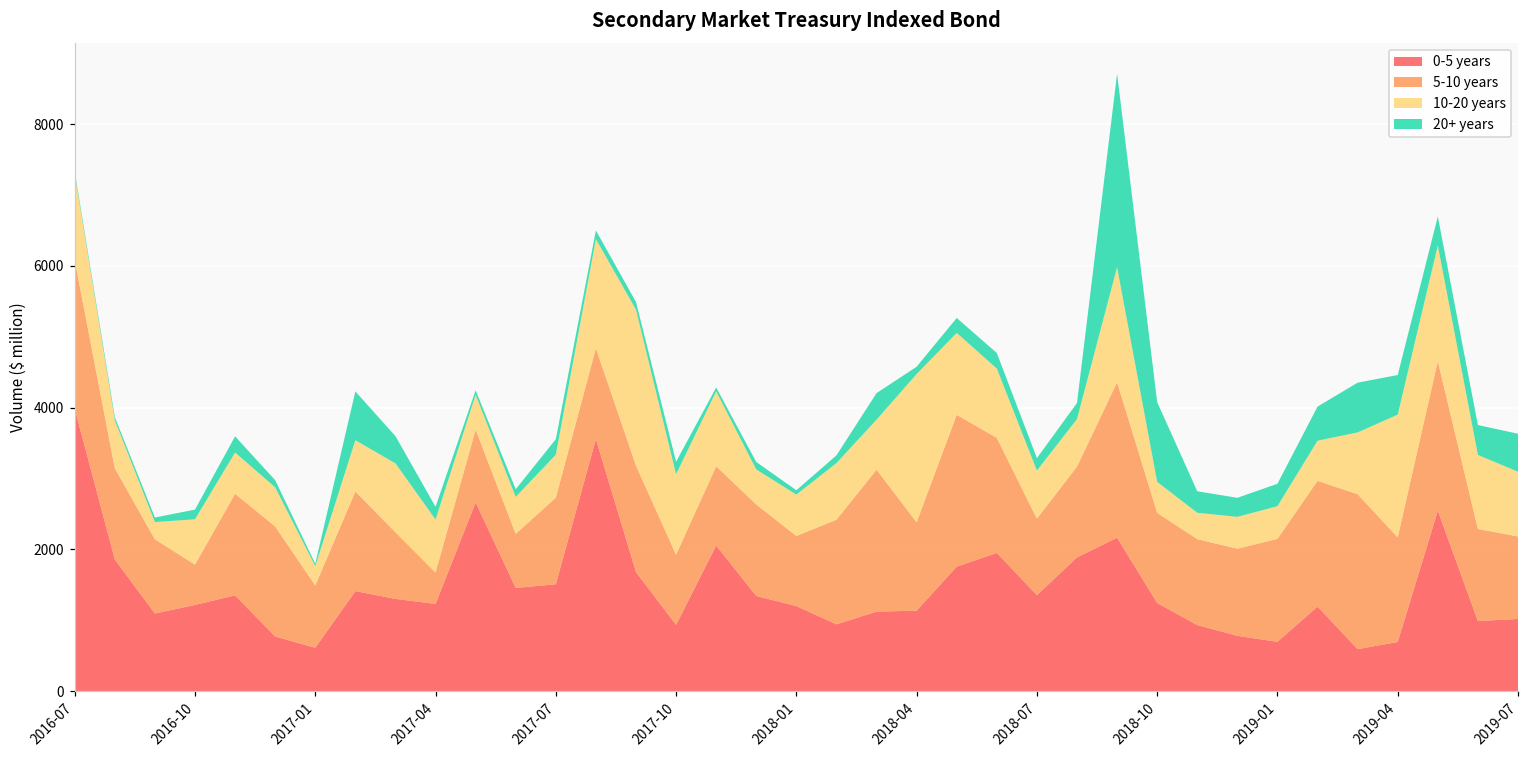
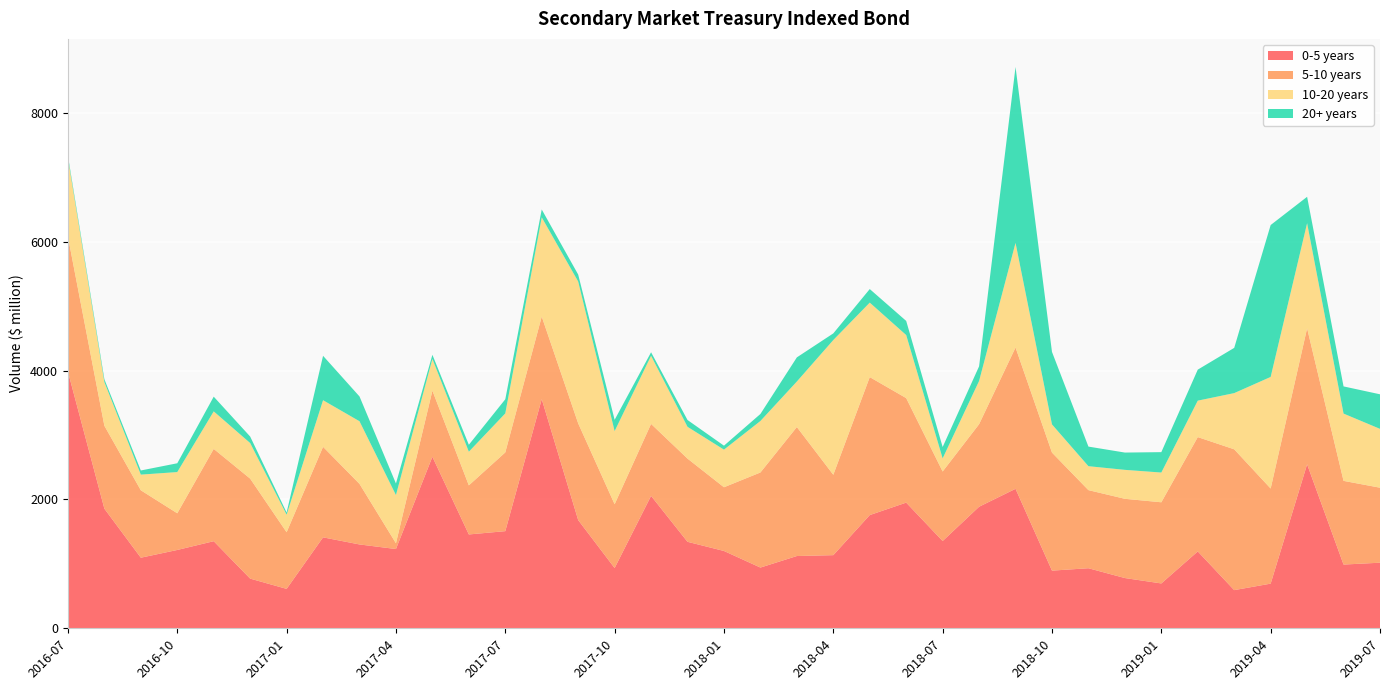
5-10 years, 2017-04: 400 -> 100
10-20 years, 2018-07: 700 -> 200
0-5 years, 2018-10: 1200 -> 900
5-10 years, 2018-10: 1300 -> 1800
5-10 years, 2019-01: 1500 -> 1300
20+ years, 2019-04: 600 -> 2400
